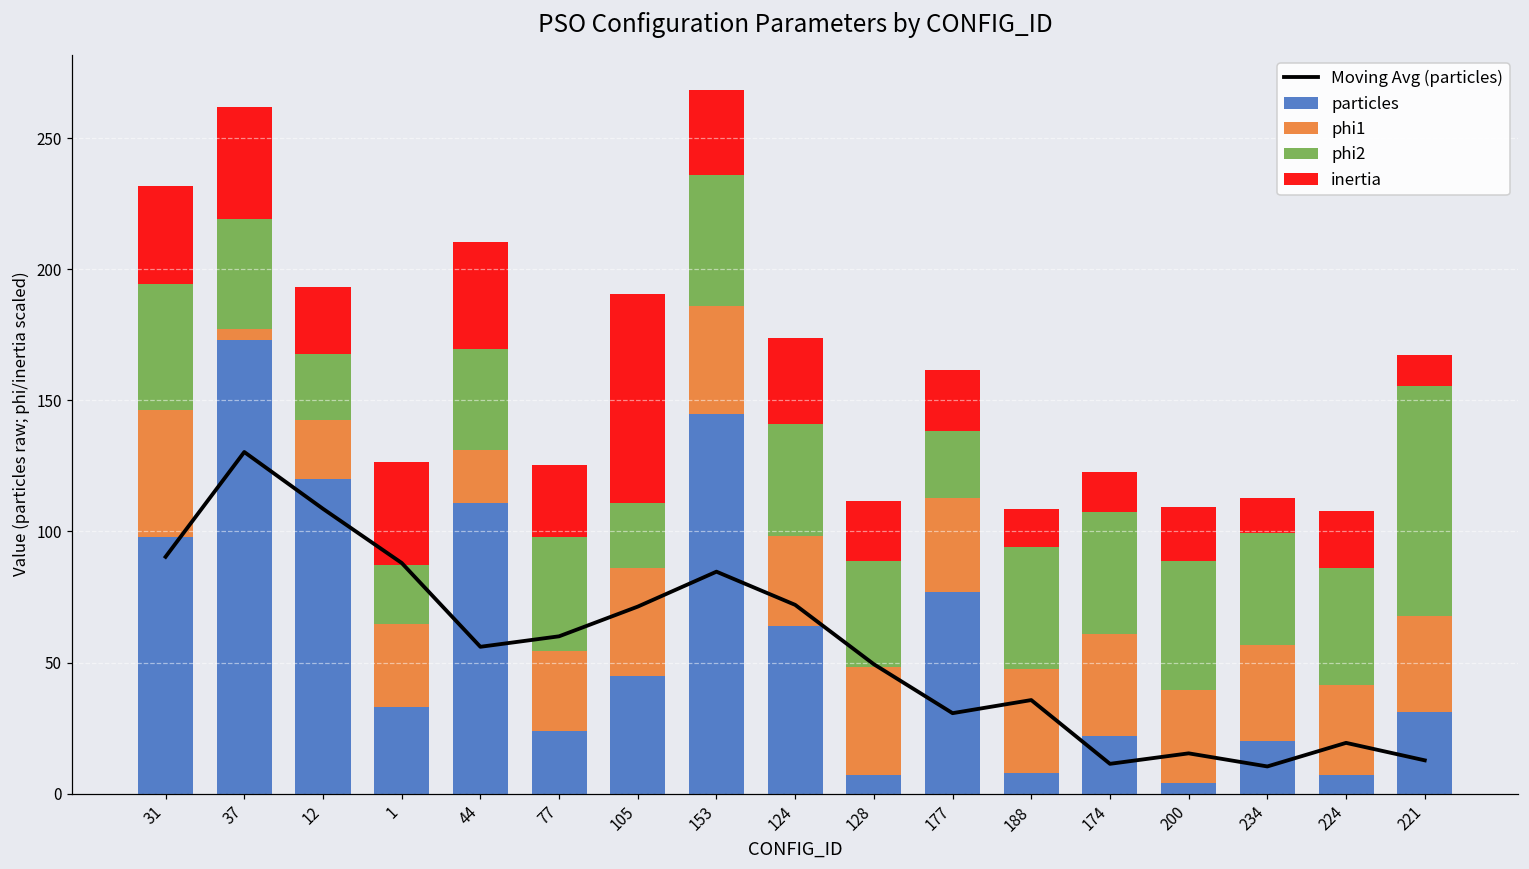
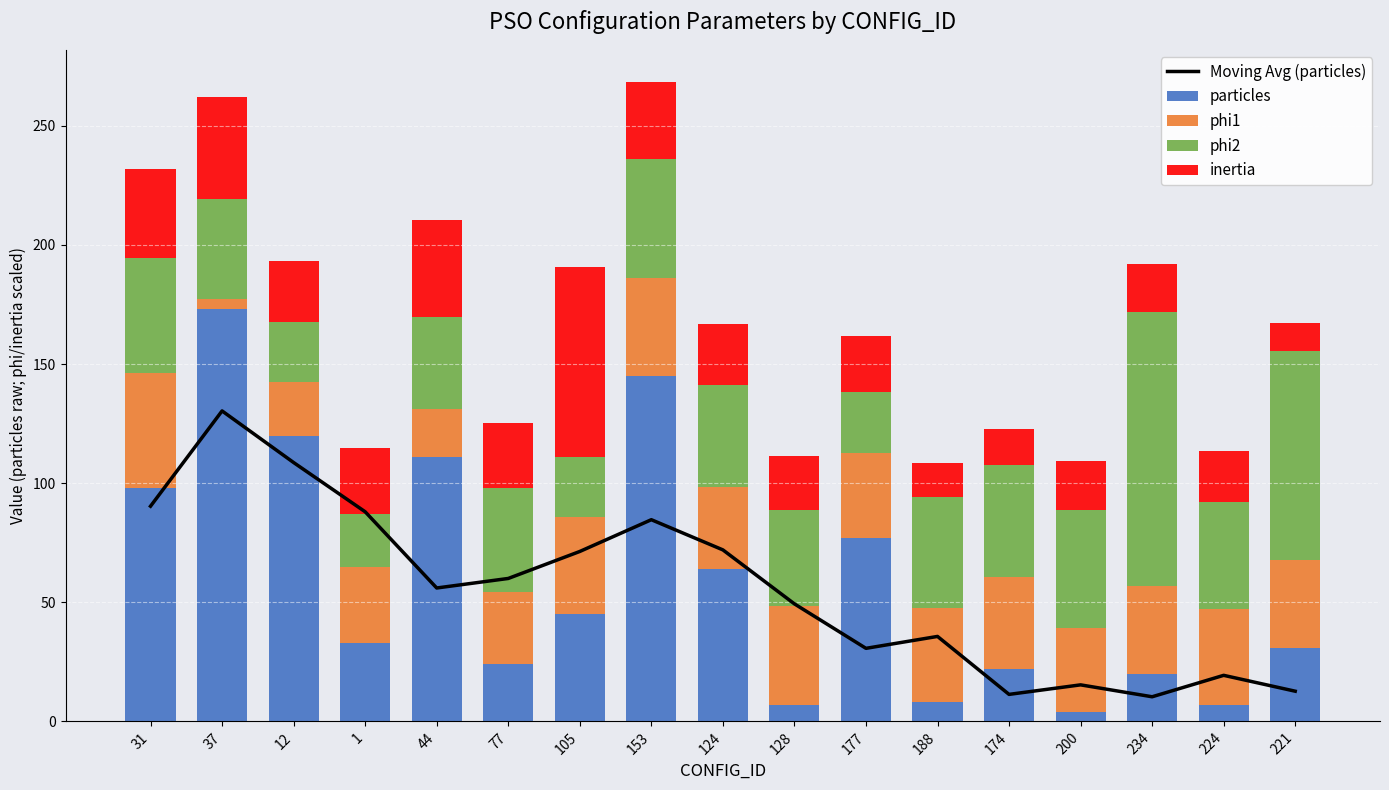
inertia, 1: 40 -> 28
inertia, 124: 33 -> 26
phi2, 234: 43 -> 115
inertia, 234: 13 -> 20
phi1, 224: 34 -> 40
